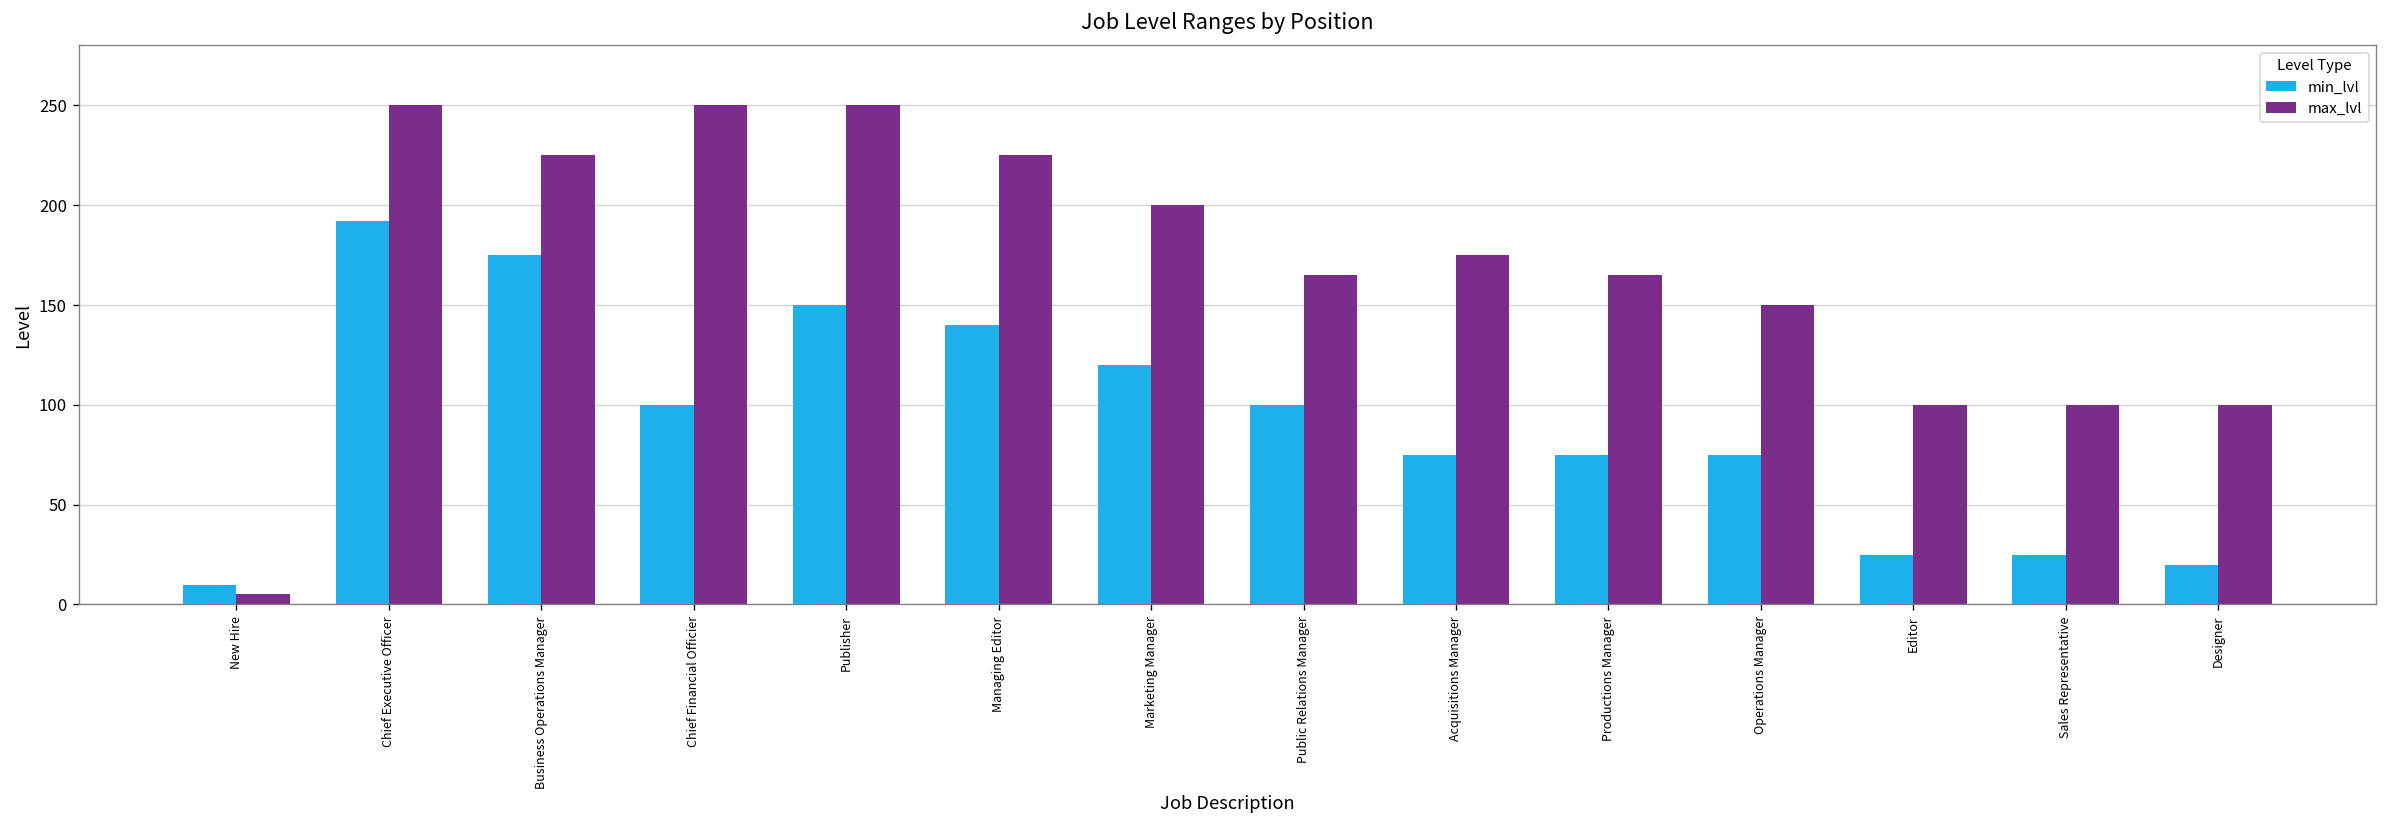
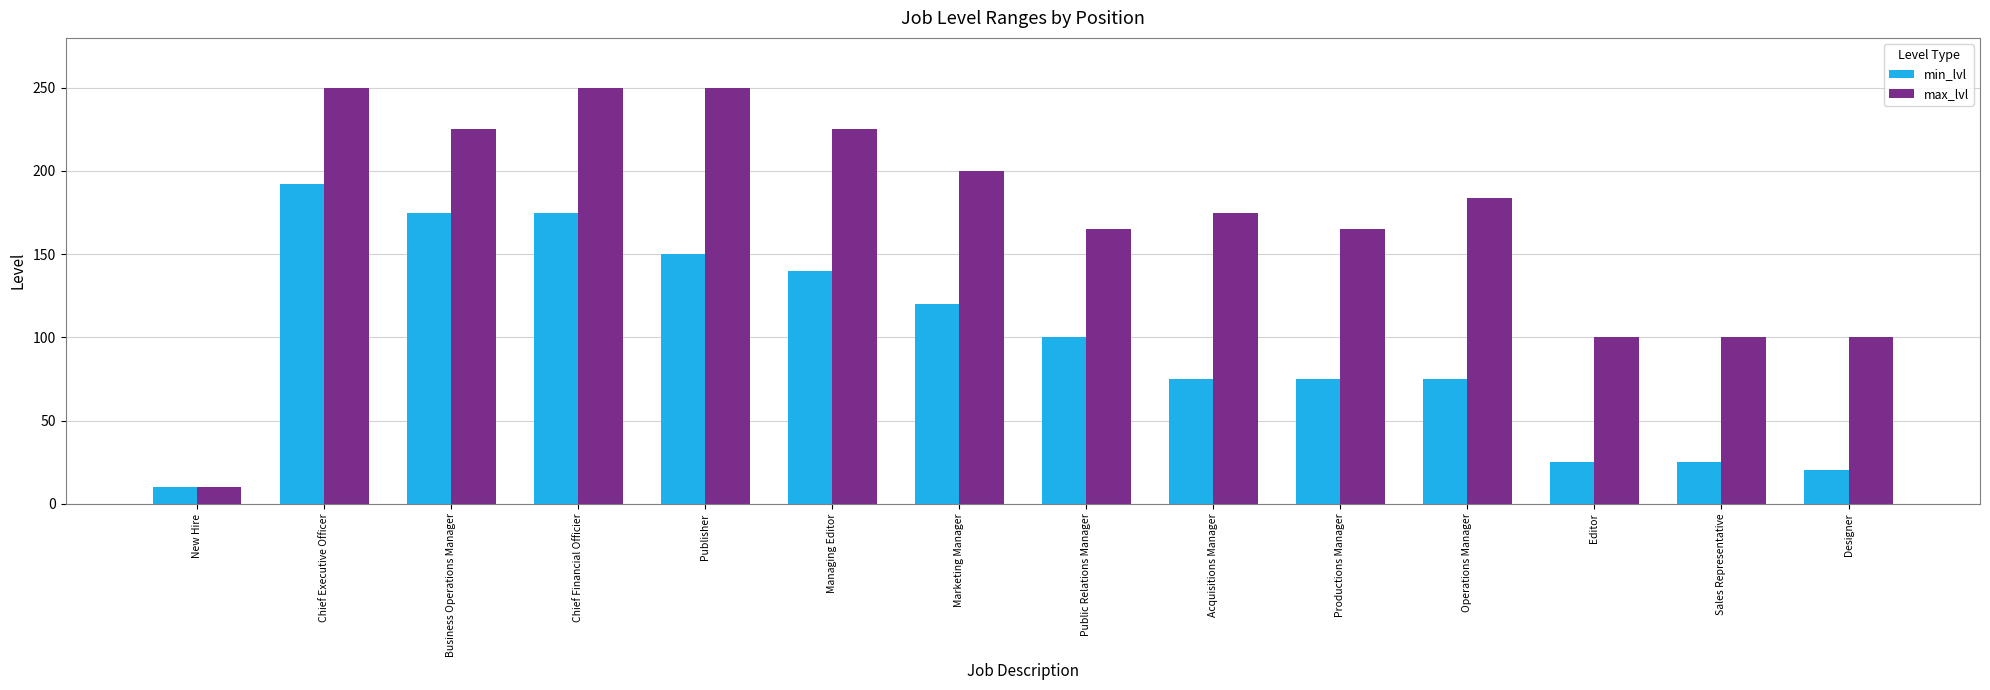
max_lvl, New Hire: 5 -> 10
min_lvl, Chief Financial Officier: 100 -> 175
max_lvl, Operations Manager: 150 -> 184
